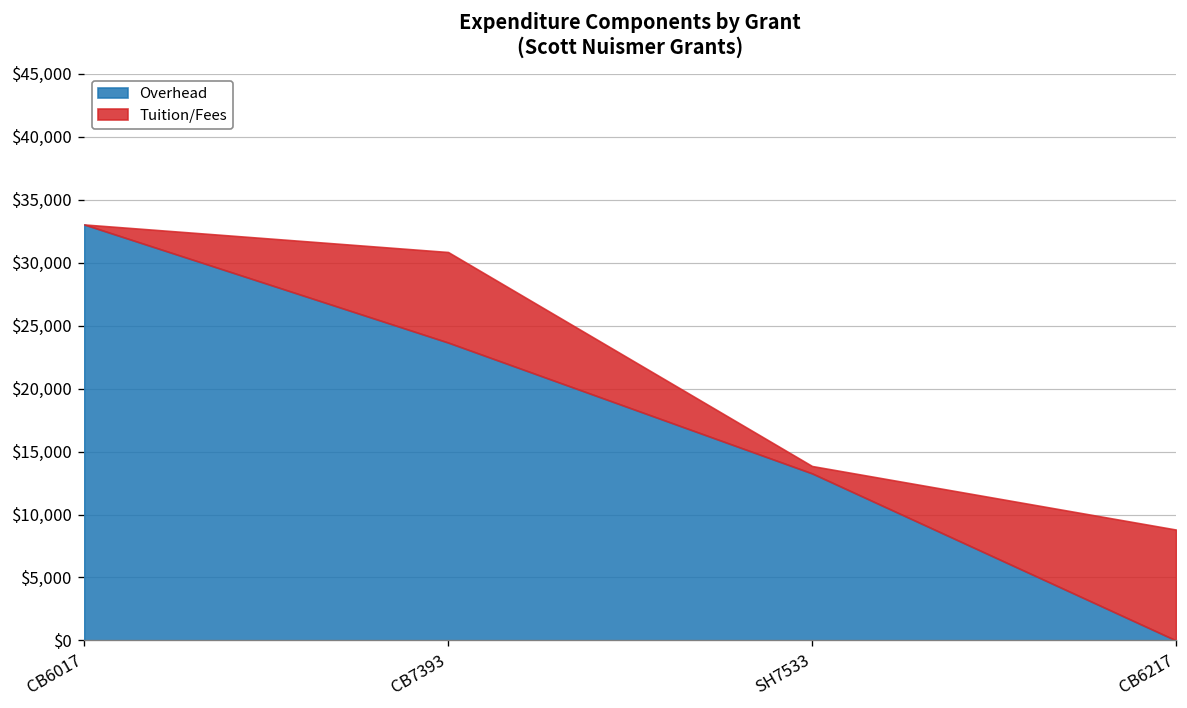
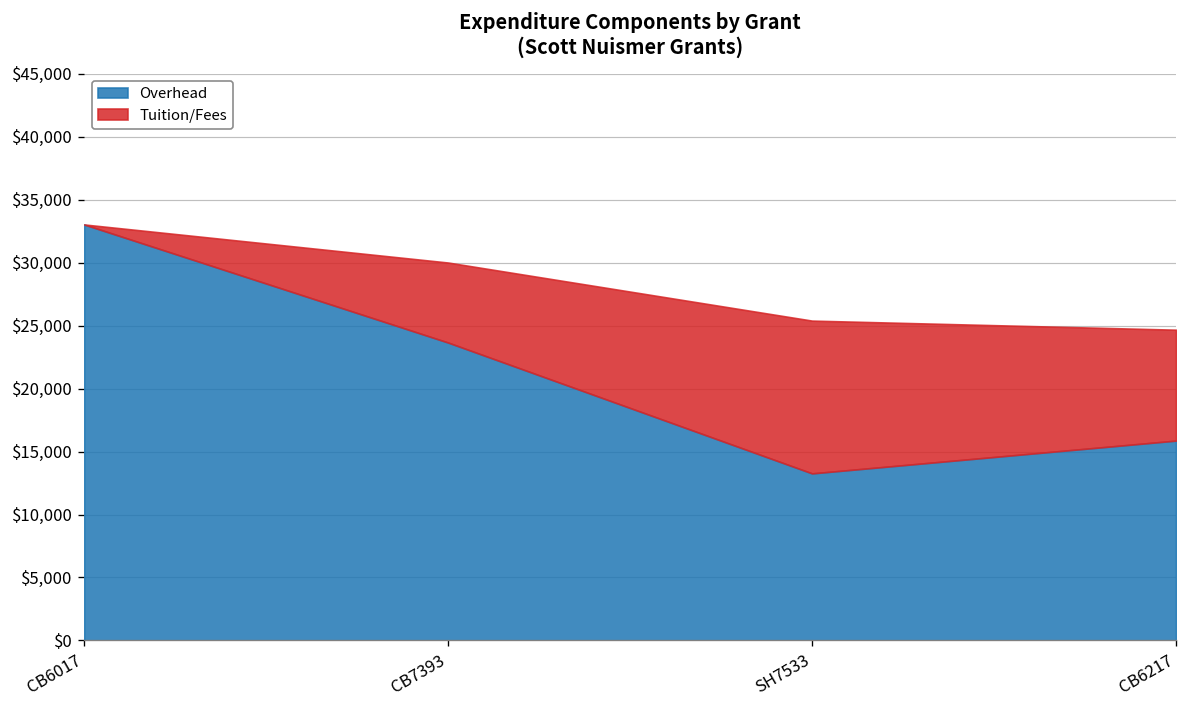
Tuition/Fees, CB7393: $7,200 -> $6,400
Tuition/Fees, SH7533: $600 -> $12,100
Overhead, CB6217: $0 -> $15,900
